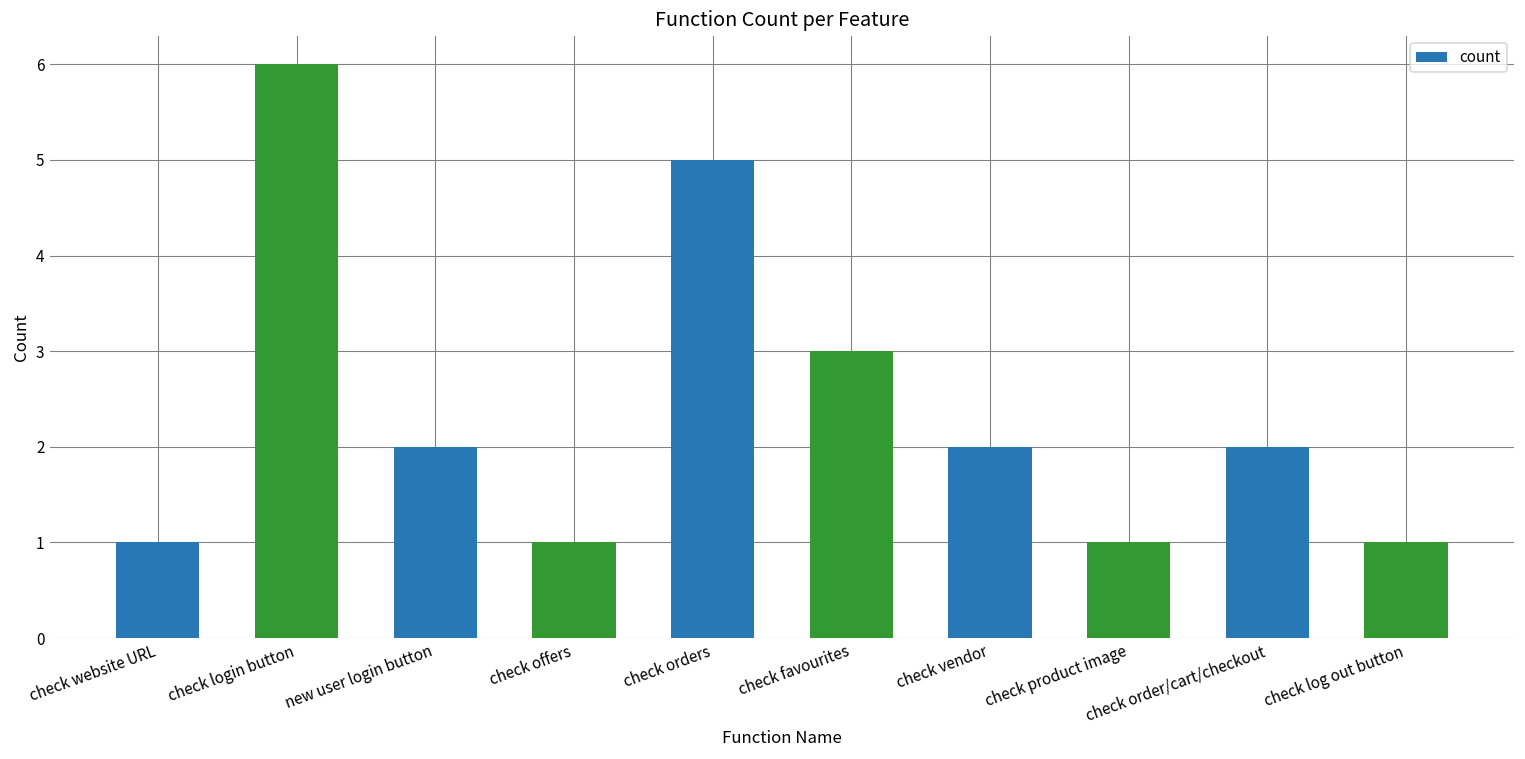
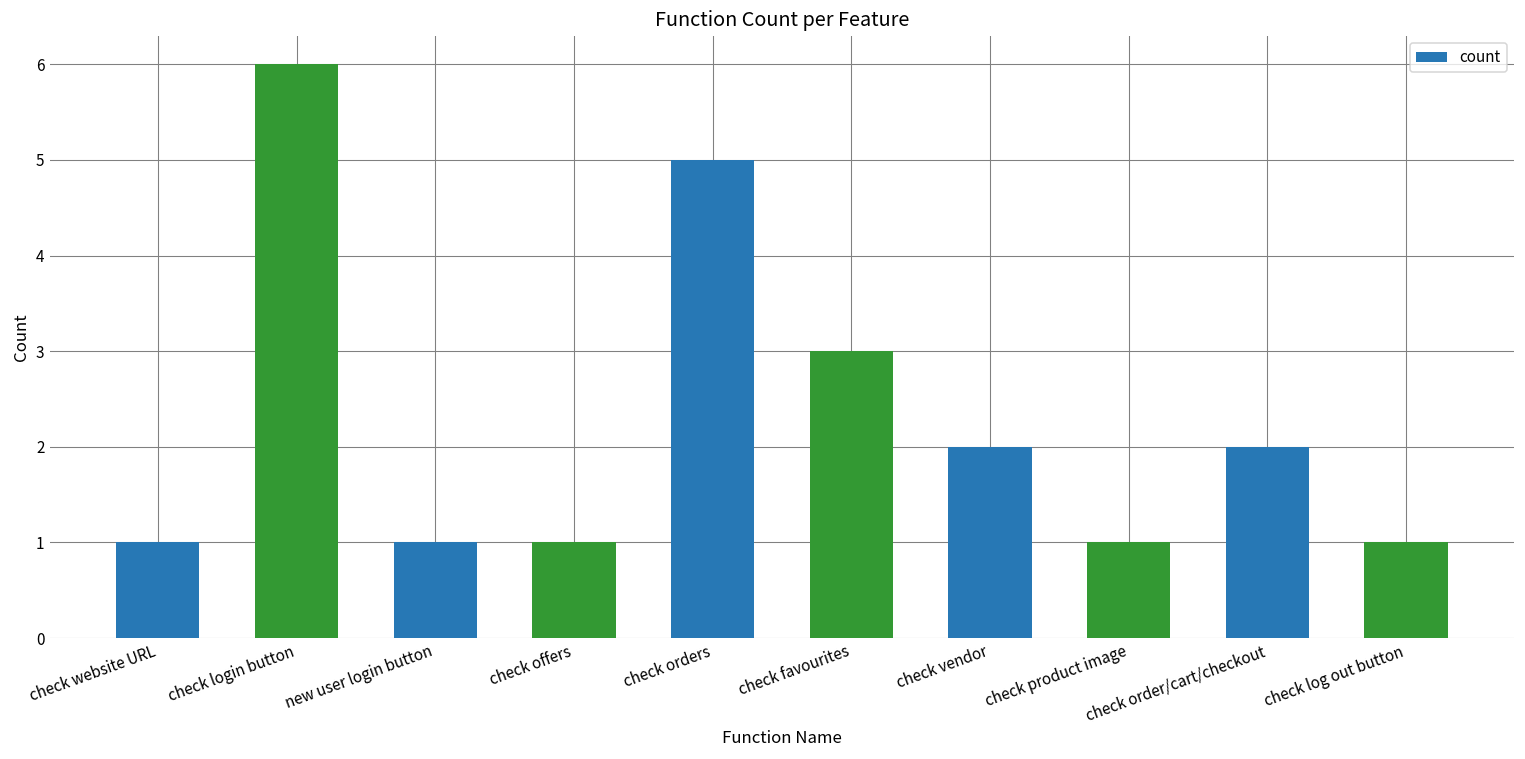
new user login button: 2 -> 1
